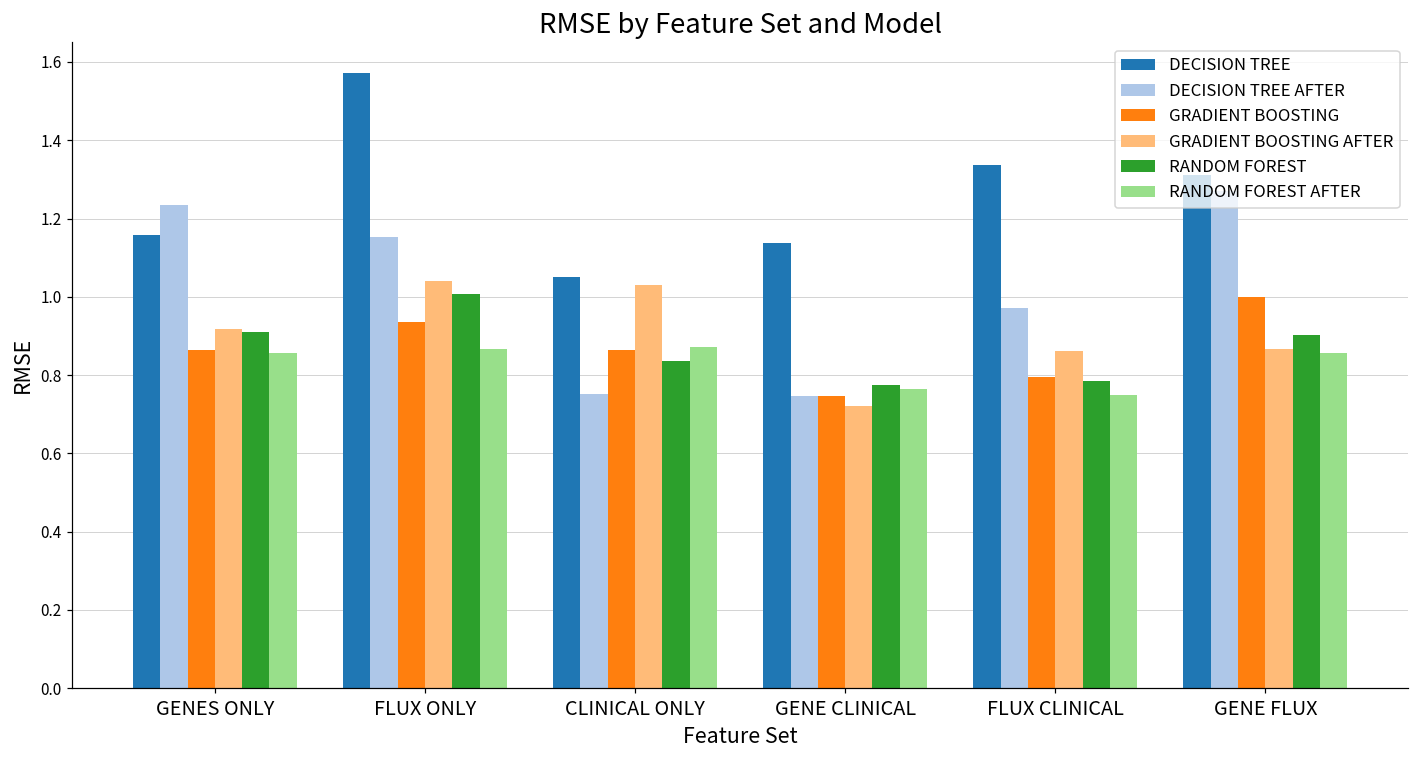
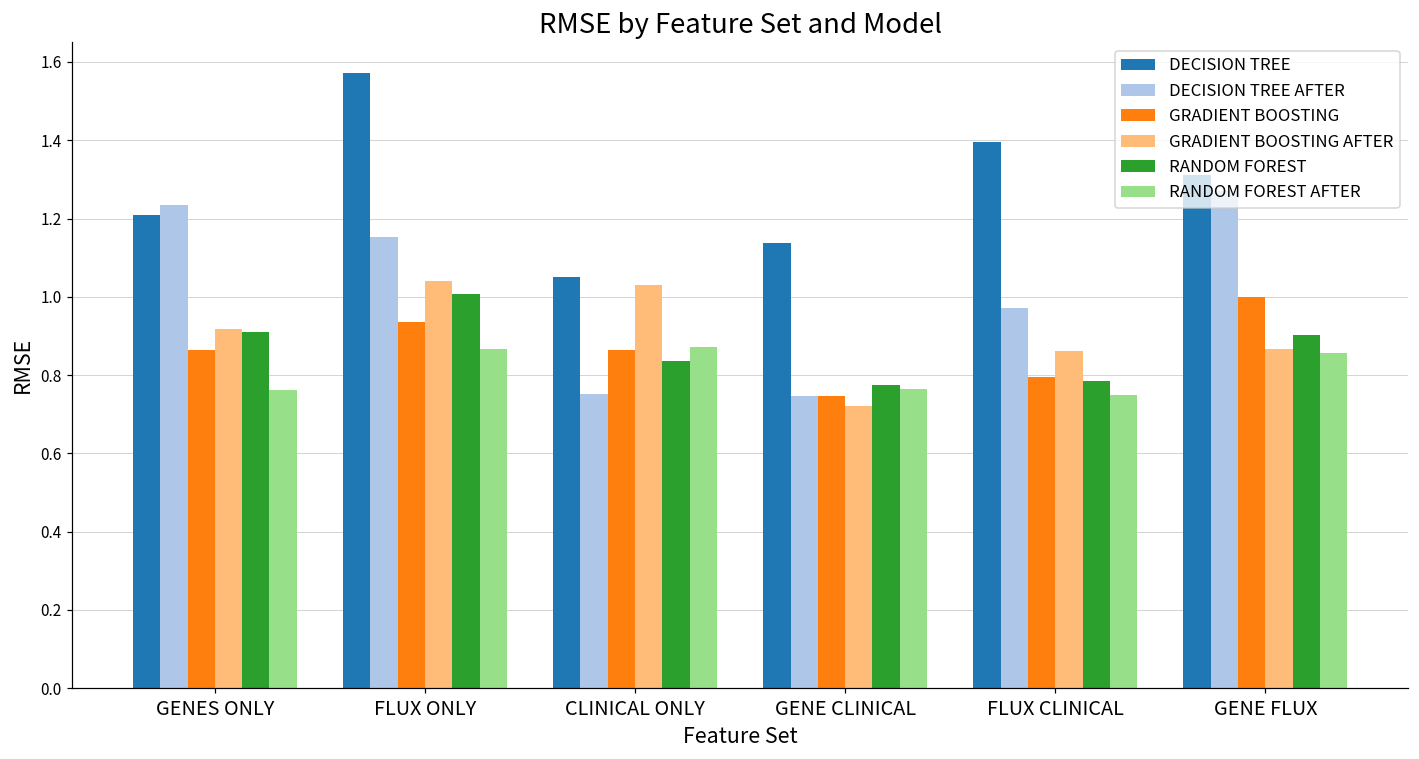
DECISION TREE, GENES ONLY: 1.16 -> 1.21
RANDOM FOREST AFTER, GENES ONLY: 0.86 -> 0.76
DECISION TREE, FLUX CLINICAL: 1.34 -> 1.40
